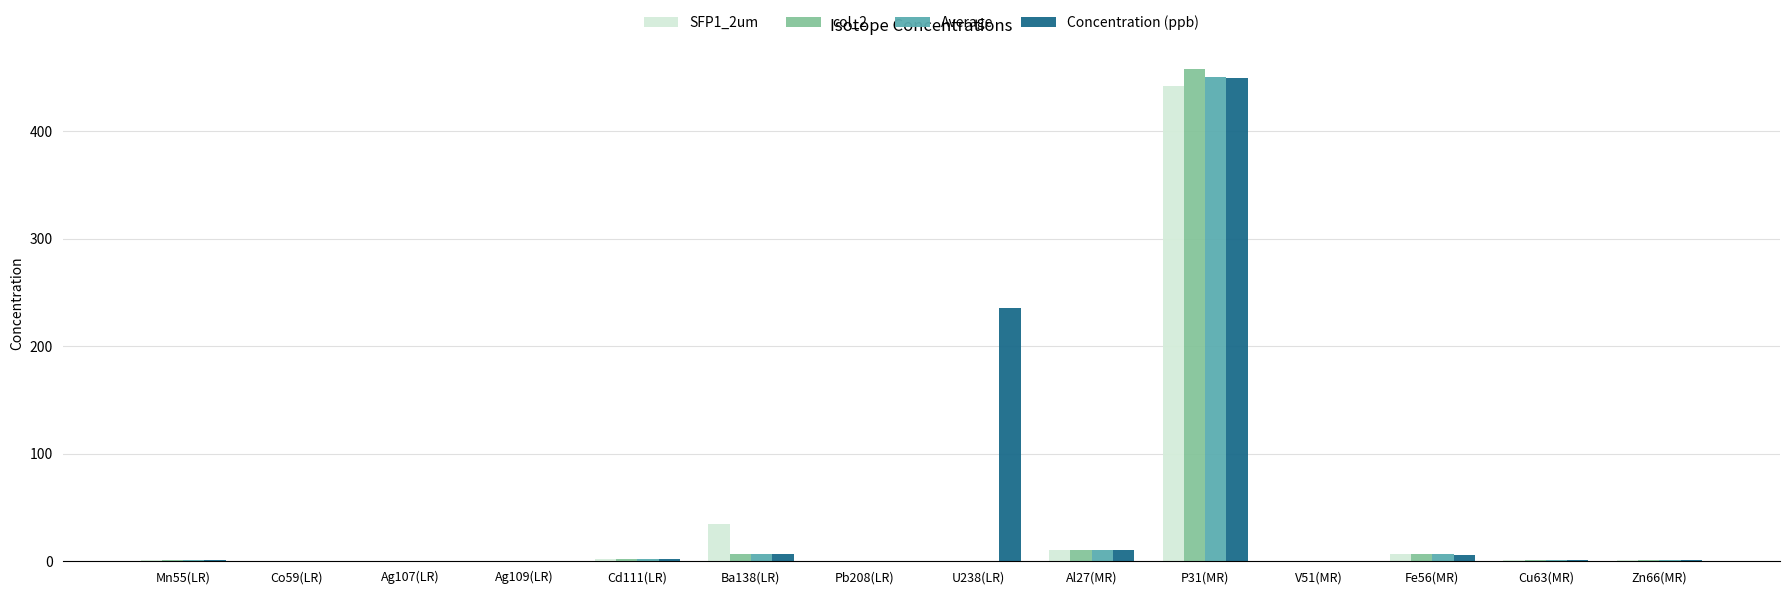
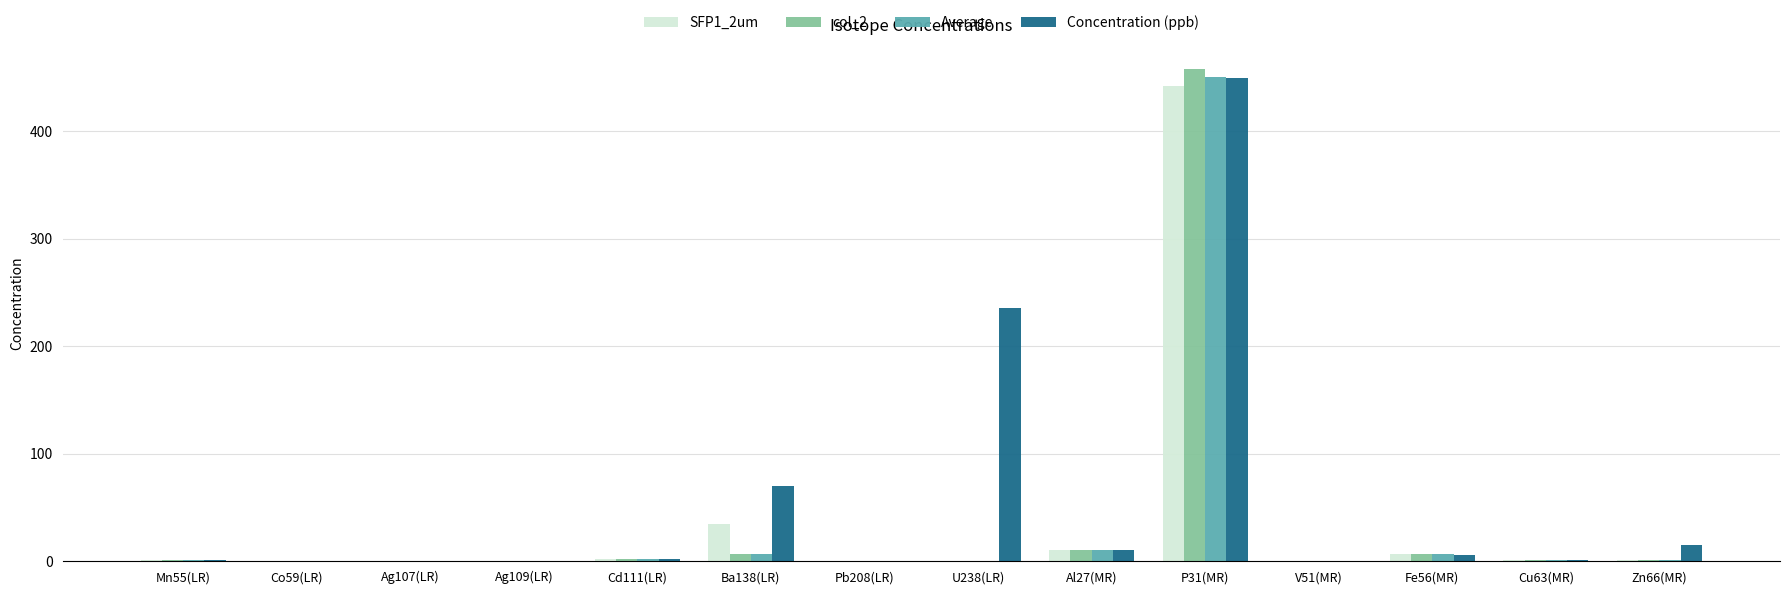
Concentration (ppb), Ba138(LR): 7 -> 70
Concentration (ppb), Zn66(MR): 1 -> 14
